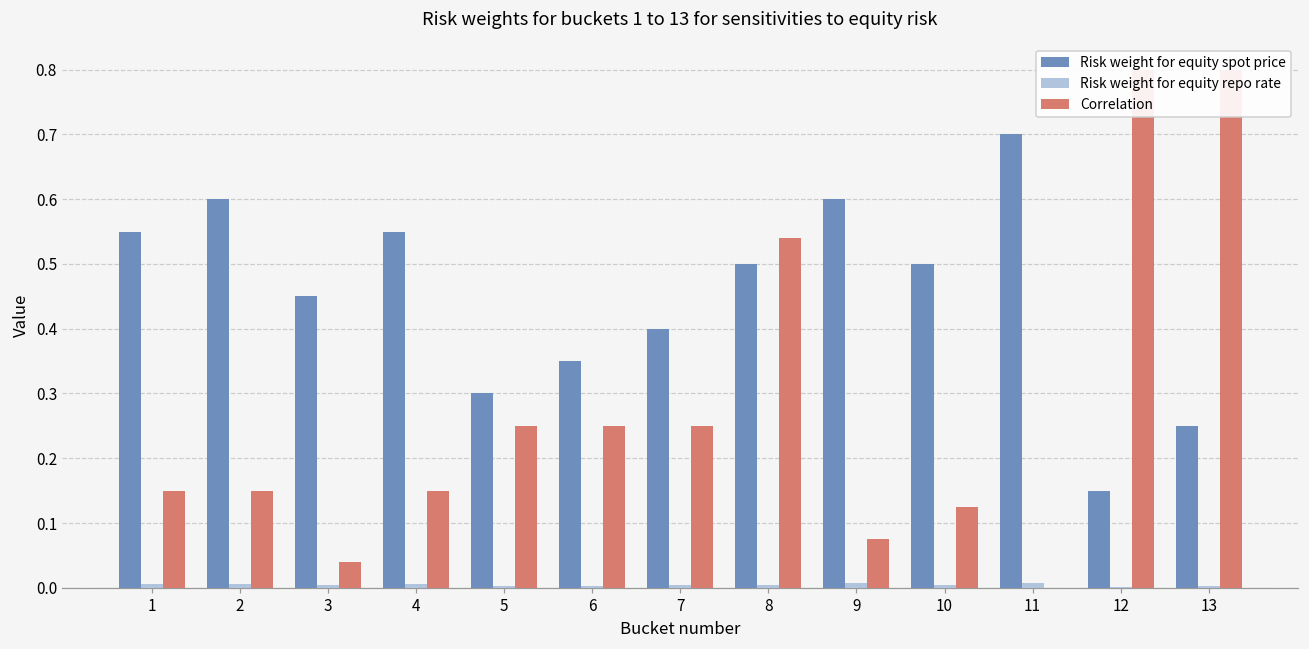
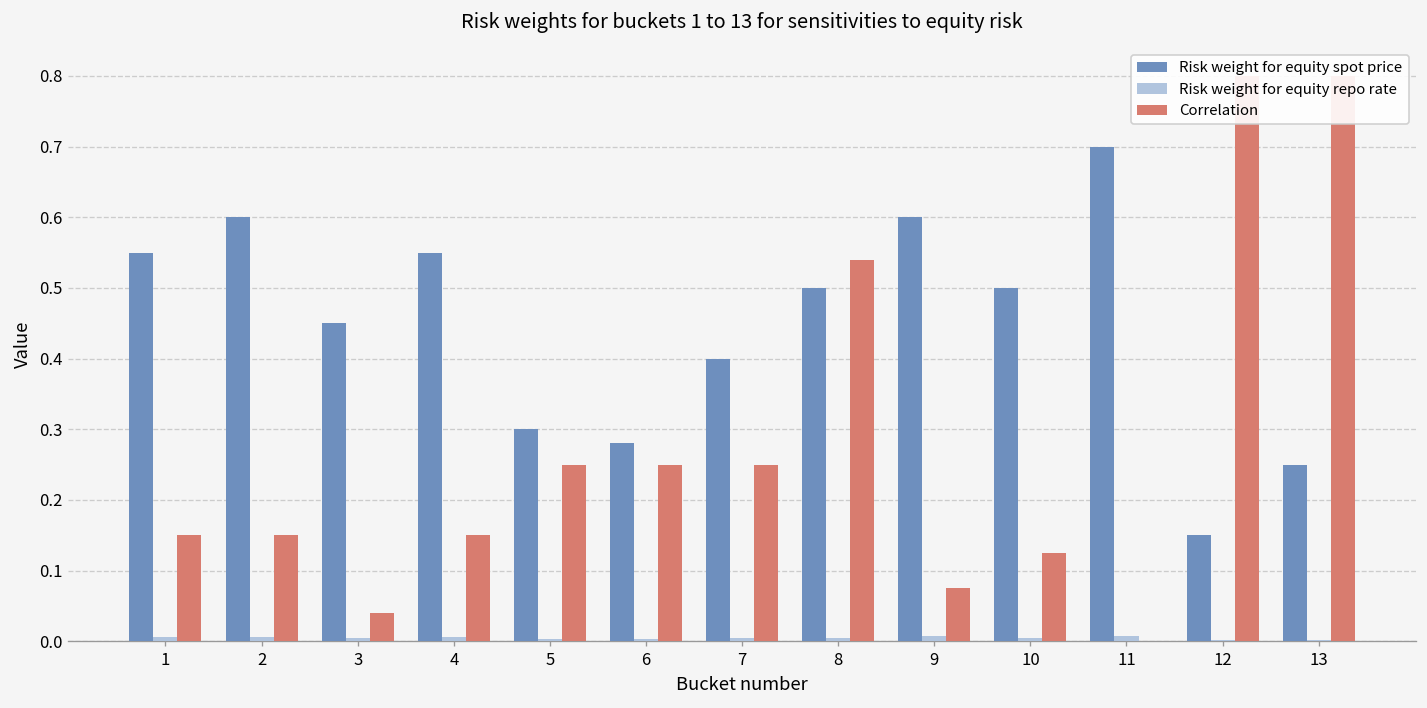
Risk weight for equity spot price, 6: 0.35 -> 0.28
